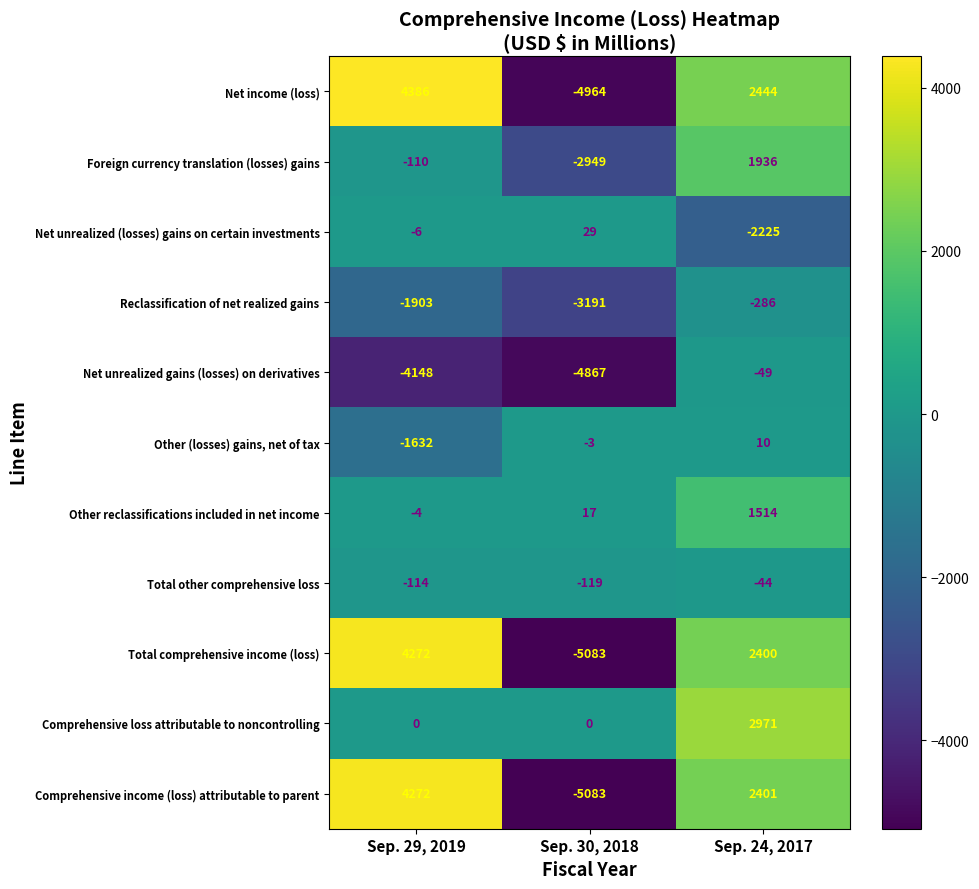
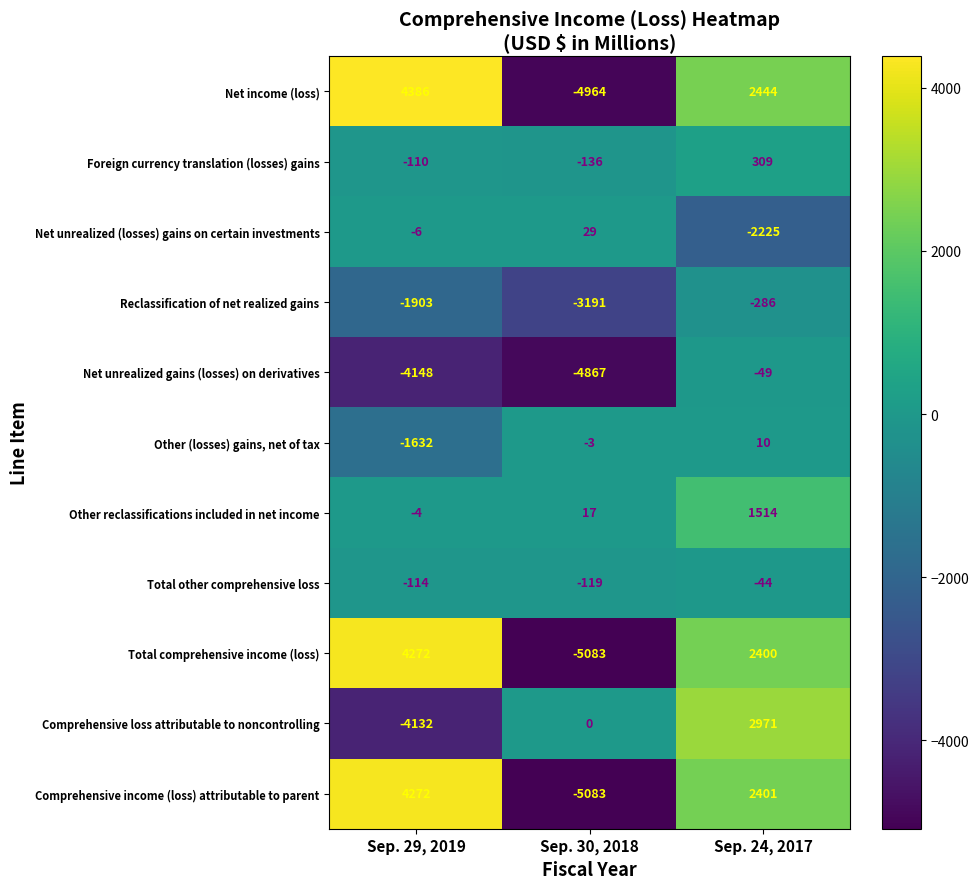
Foreign currency translation (losses) gains, Sep. 30, 2018: -2949 -> -136
Foreign currency translation (losses) gains, Sep. 24, 2017: 1936 -> 309
Comprehensive loss attributable to noncontrolling, Sep. 29, 2019: 0 -> -4132
